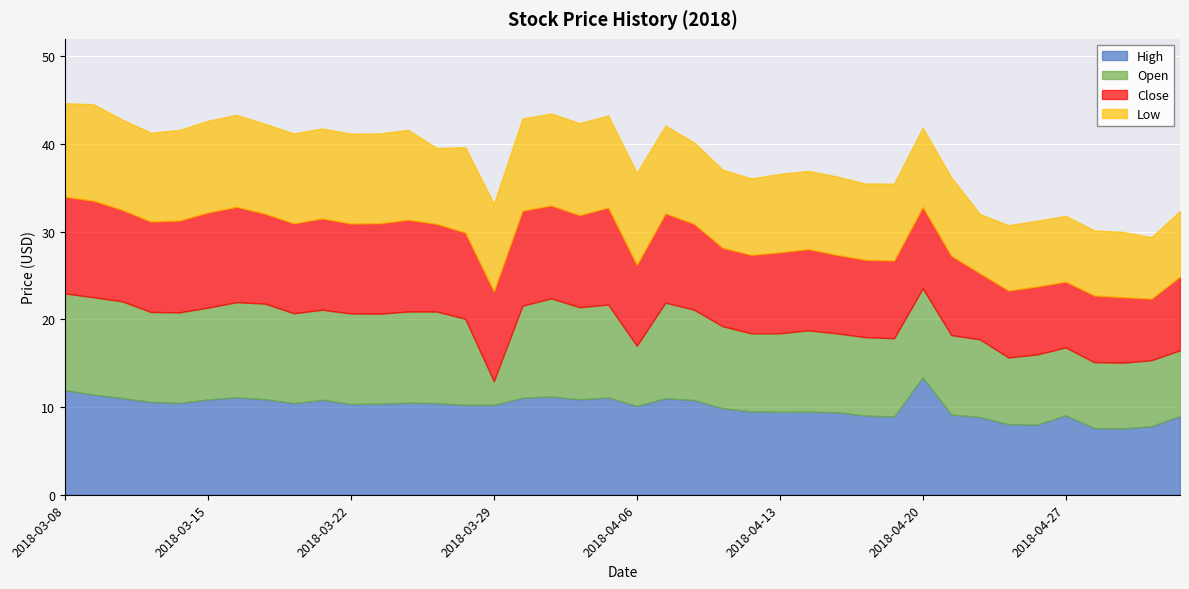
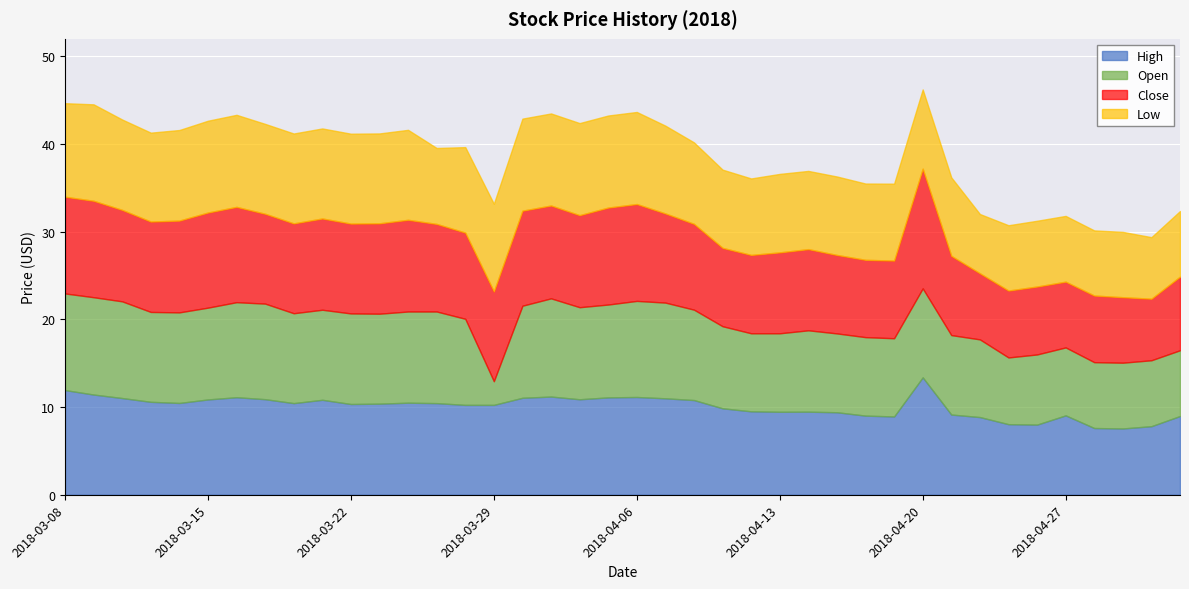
High, 2018-04-06: 10 -> 11
Open, 2018-04-06: 7 -> 11
Close, 2018-04-06: 9 -> 11
Close, 2018-04-20: 9 -> 14
